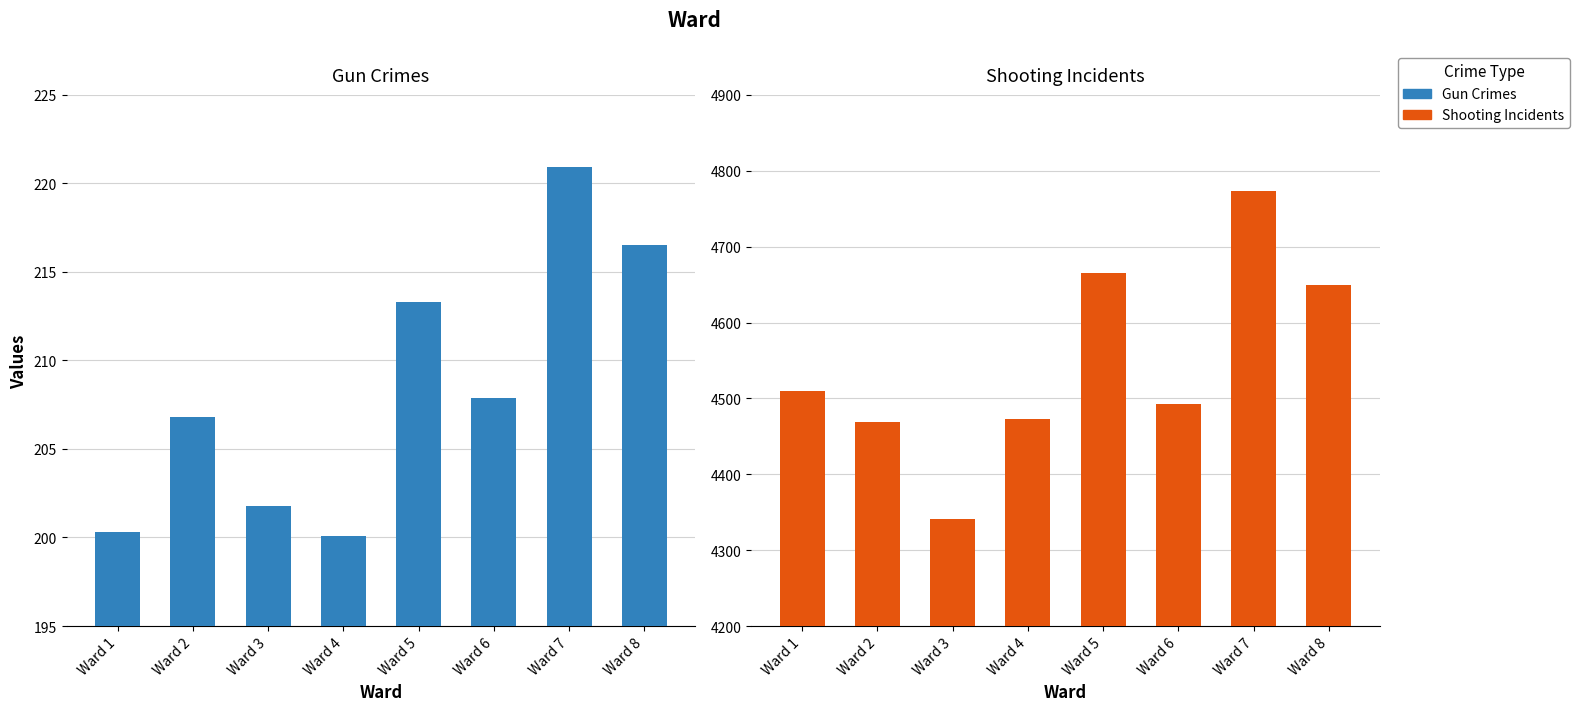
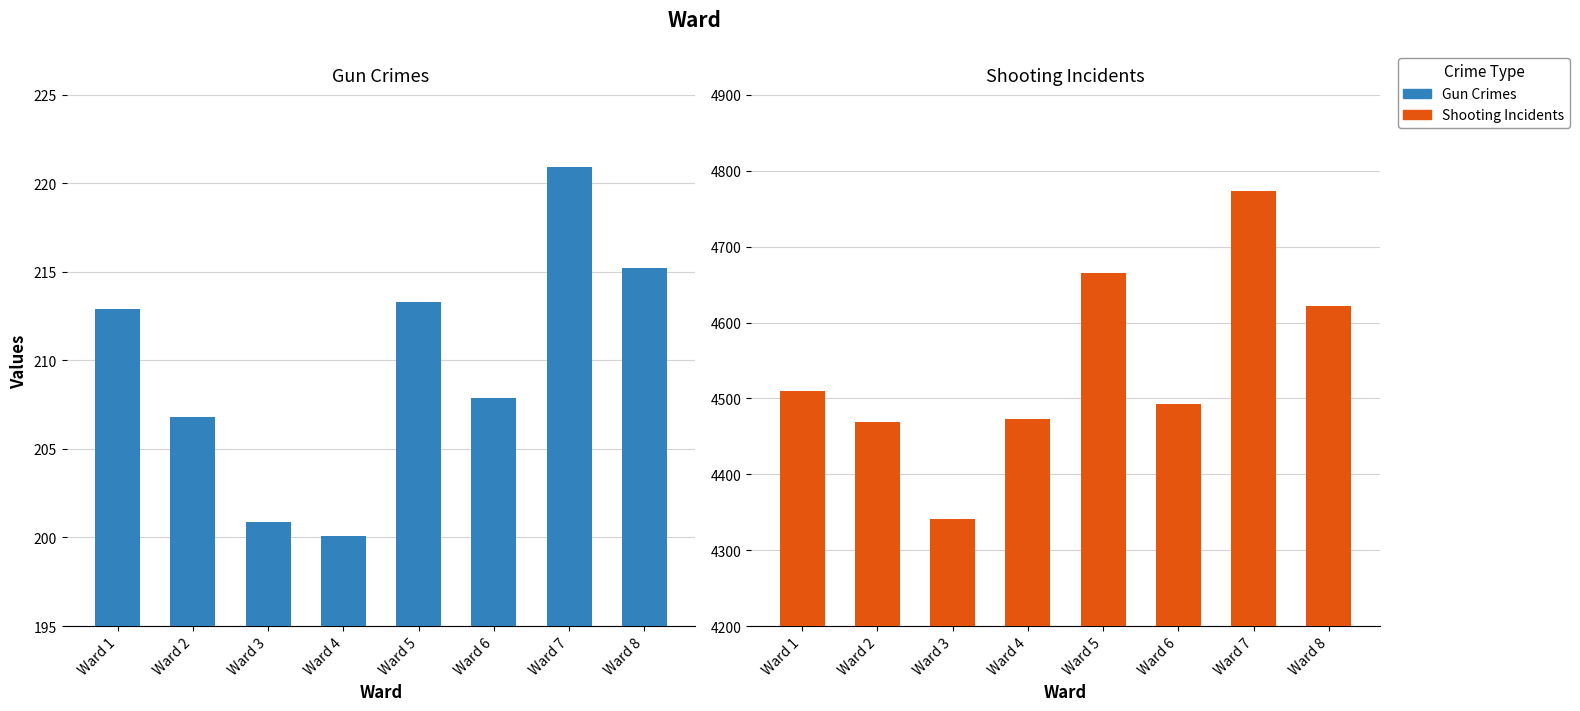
Gun Crimes, Ward 1: 200.3 -> 212.9
Gun Crimes, Ward 3: 201.8 -> 200.9
Gun Crimes, Ward 8: 216.5 -> 215.2
Shooting Incidents, Ward 8: 4650 -> 4620
